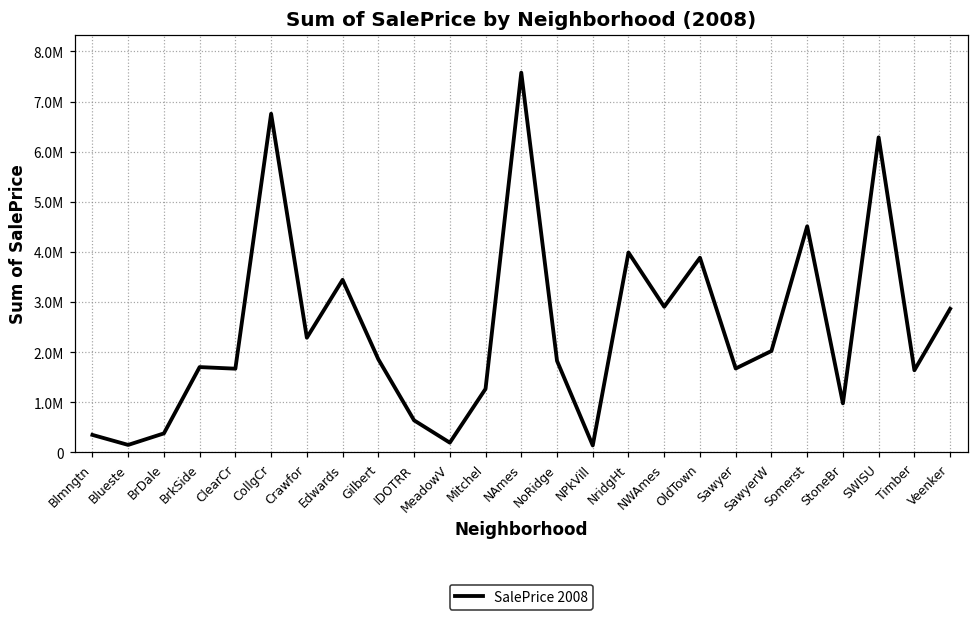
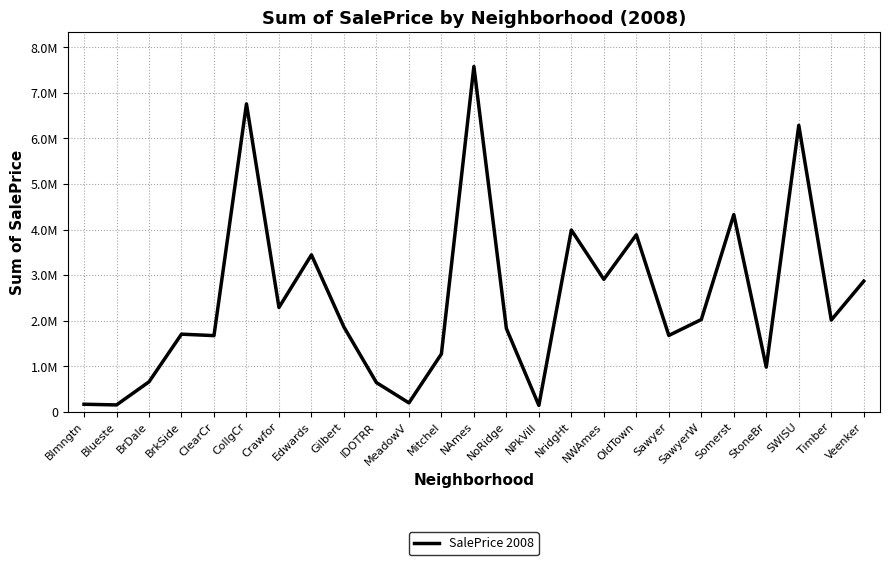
Blmngtn: 400000 -> 200000
BrDale: 400000 -> 700000
Somerst: 4500000 -> 4300000
Timber: 1600000 -> 2000000
